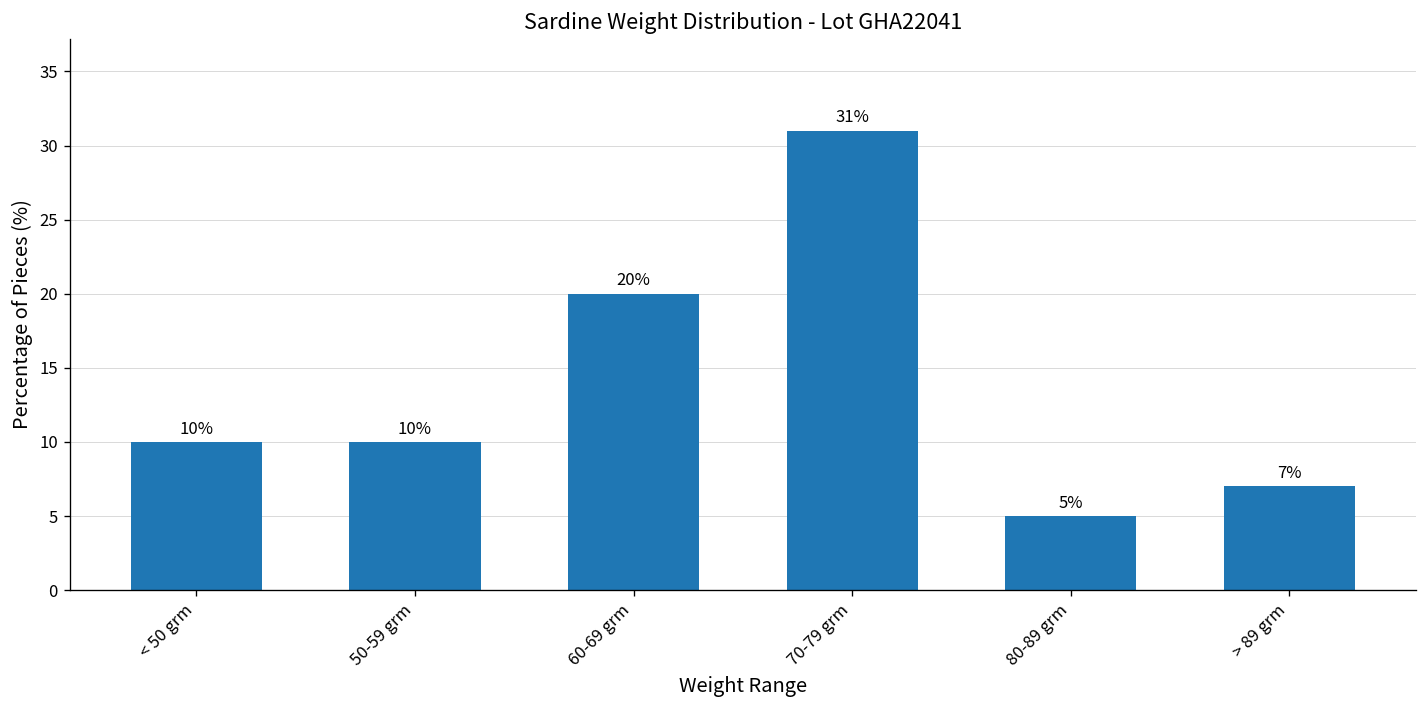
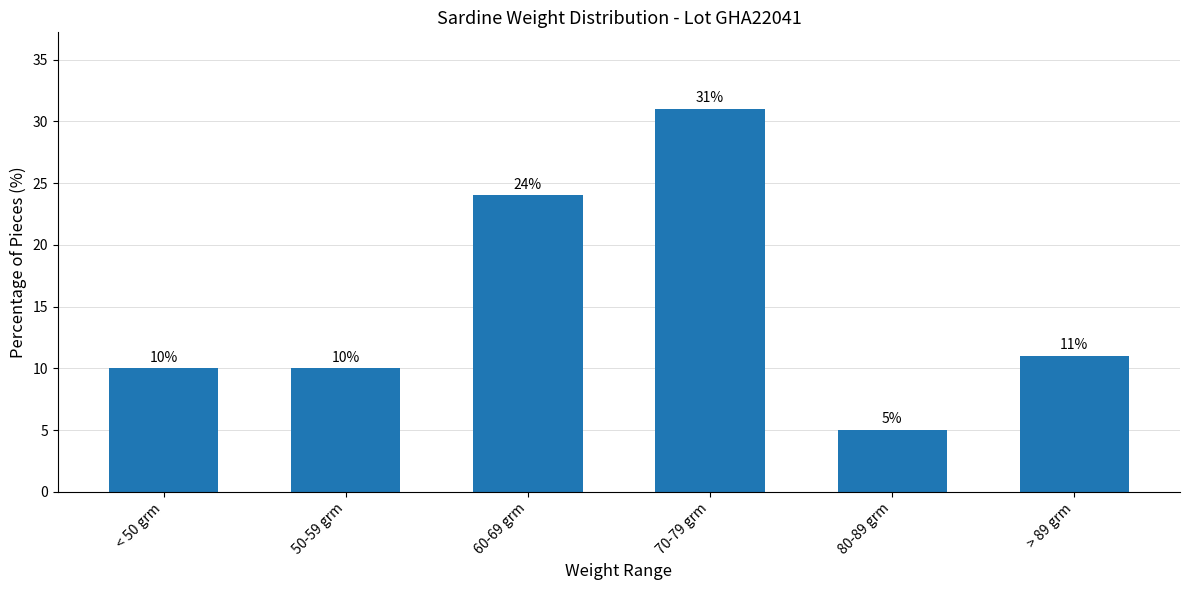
60-69 grm: 20% -> 24%
> 89 grm: 7% -> 11%
